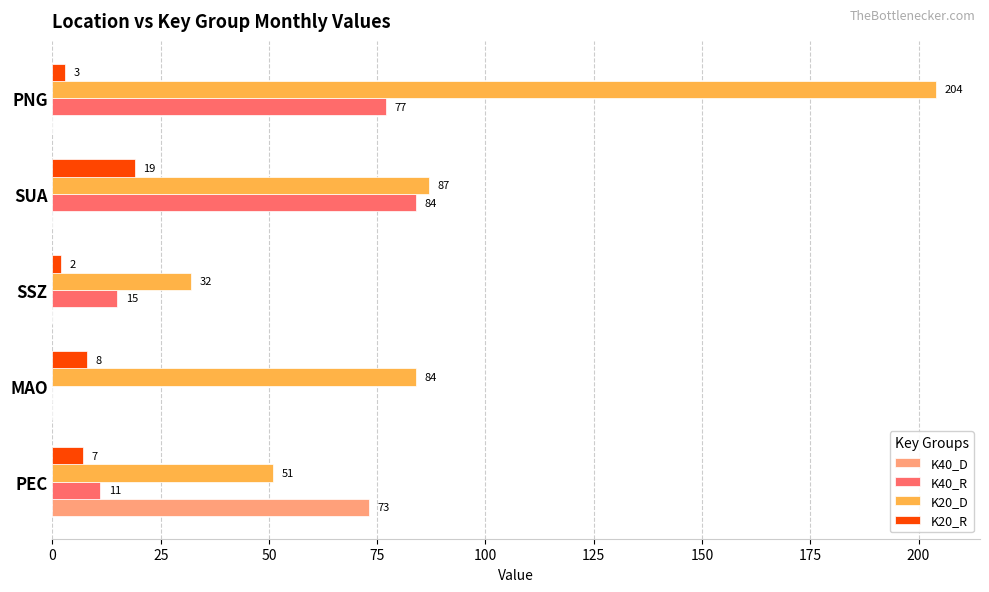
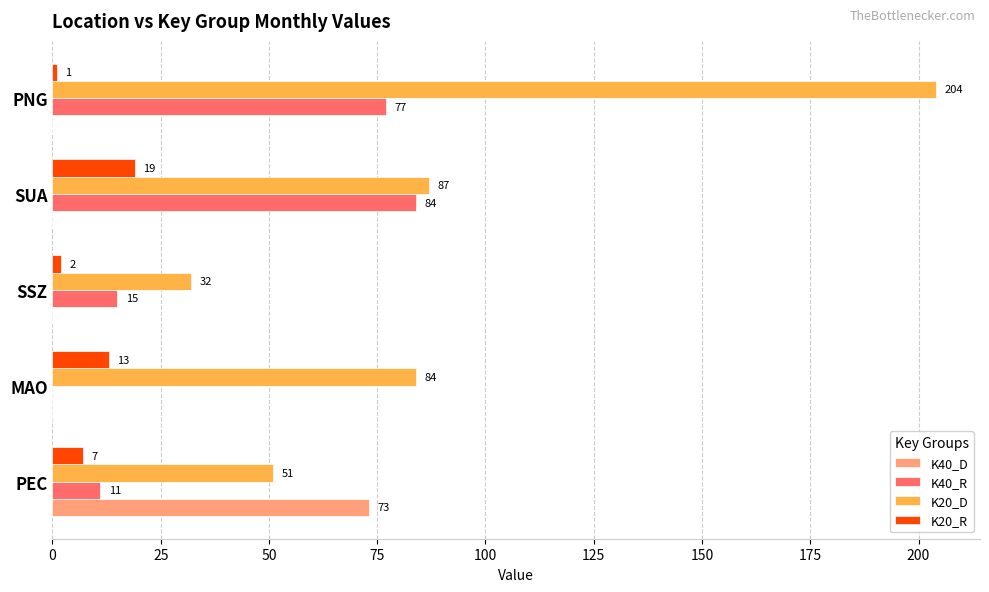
K20_R, PNG: 3 -> 1
K20_R, MAO: 8 -> 13
